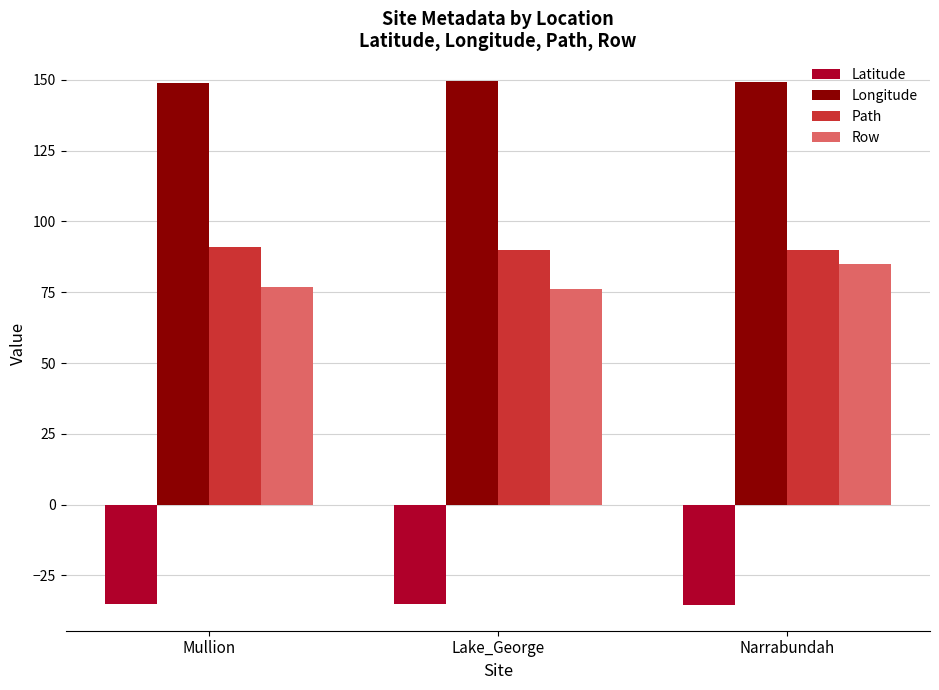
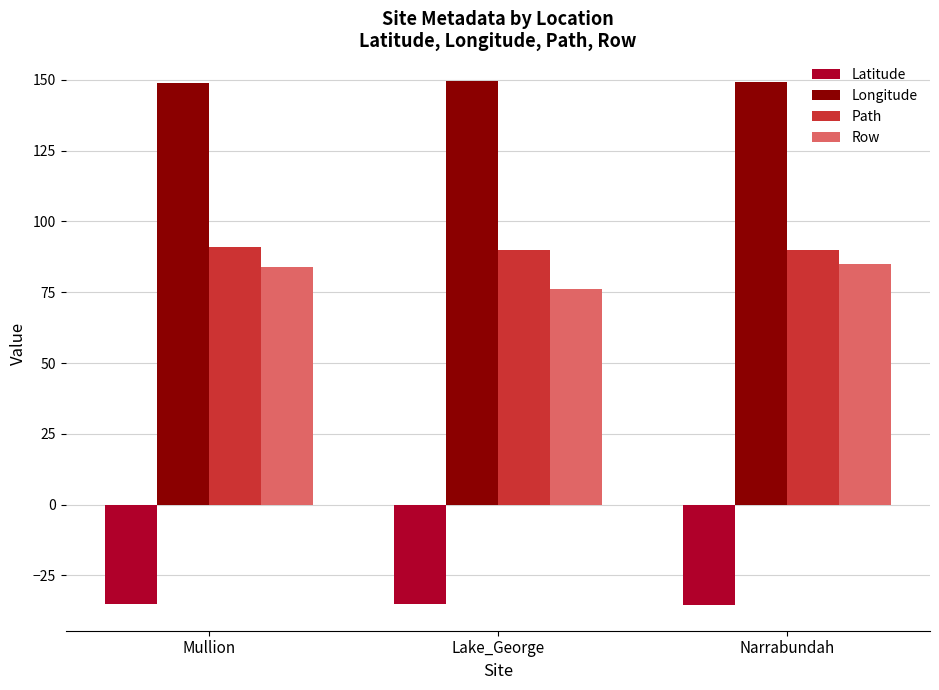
Row, Mullion: 77 -> 84
